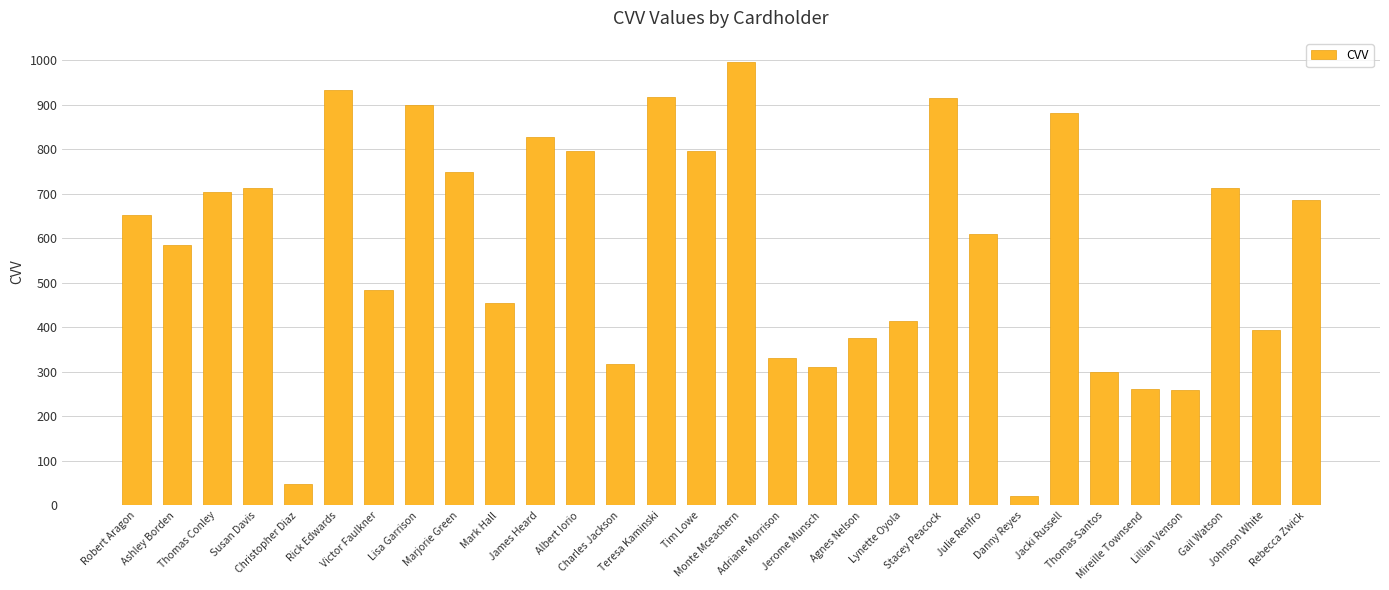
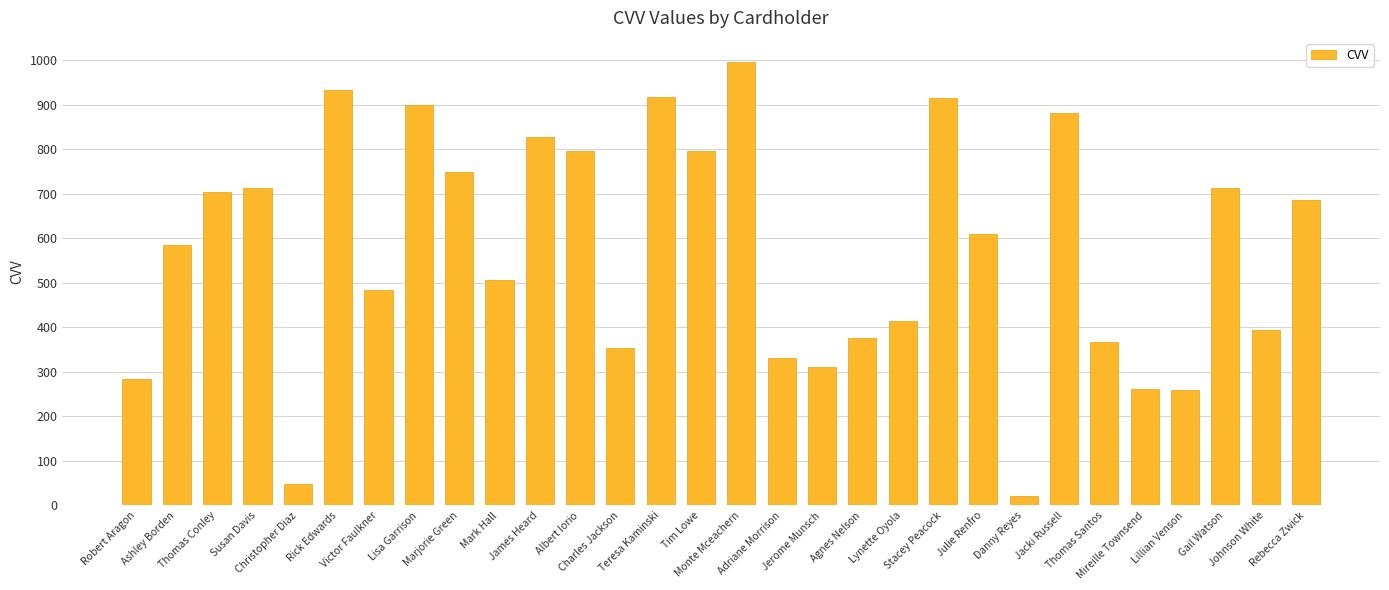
Robert Aragon: 650 -> 280
Mark Hall: 450 -> 510
Charles Jackson: 320 -> 350
Thomas Santos: 300 -> 370
